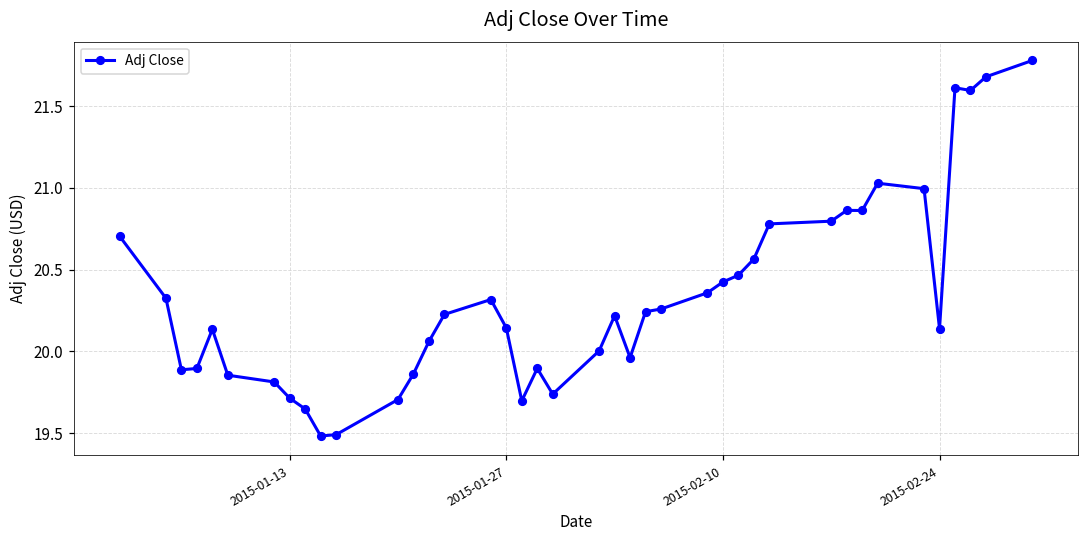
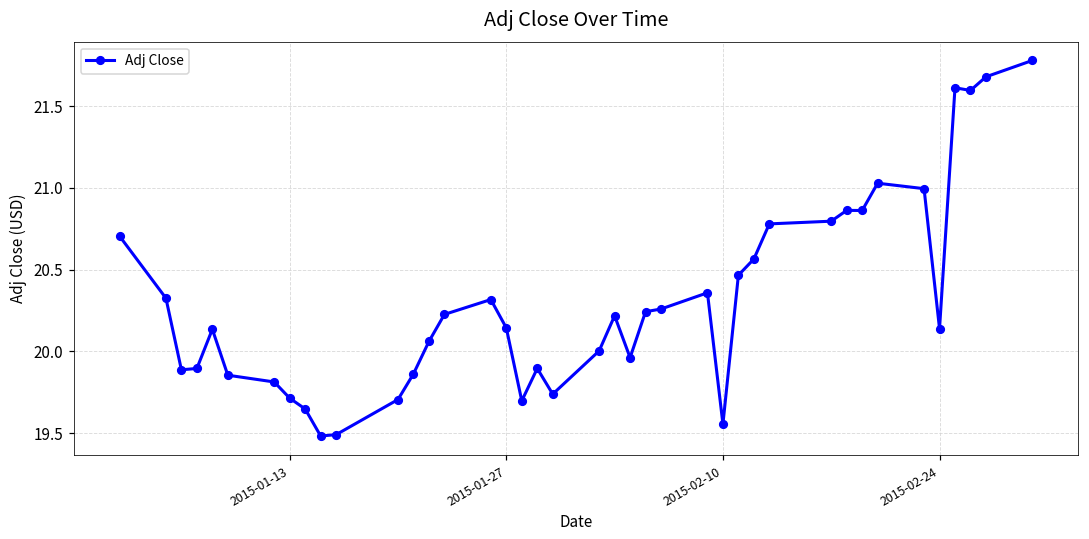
2015-02-10: 20.42 -> 19.56
